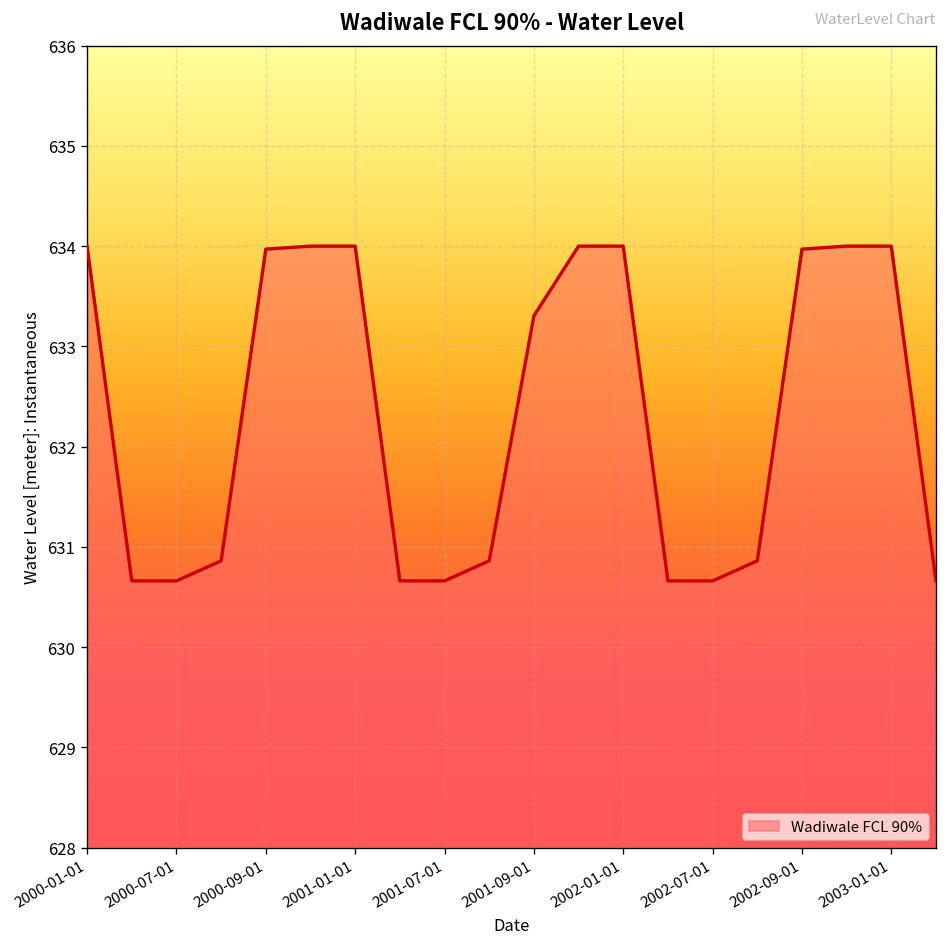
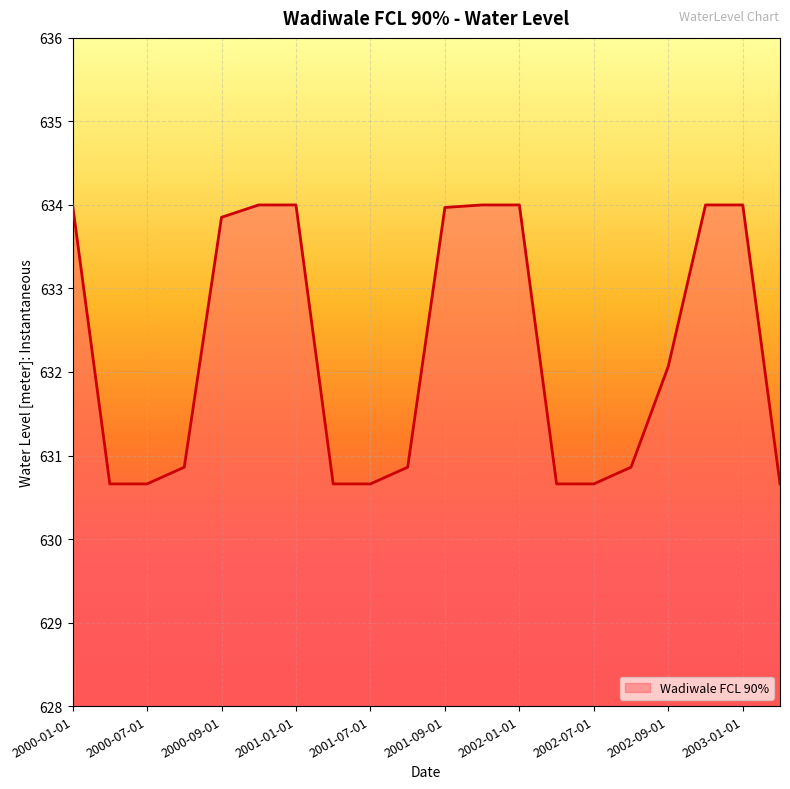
2000-09-01: 634.0 -> 633.9
2001-09-01: 633.3 -> 634.0
2002-09-01: 634.0 -> 632.1
